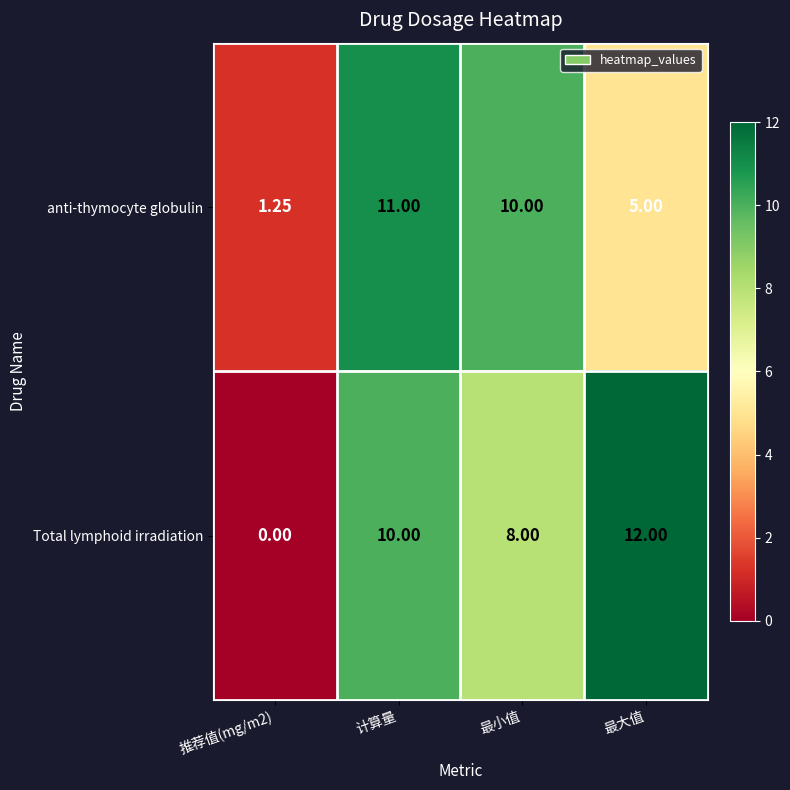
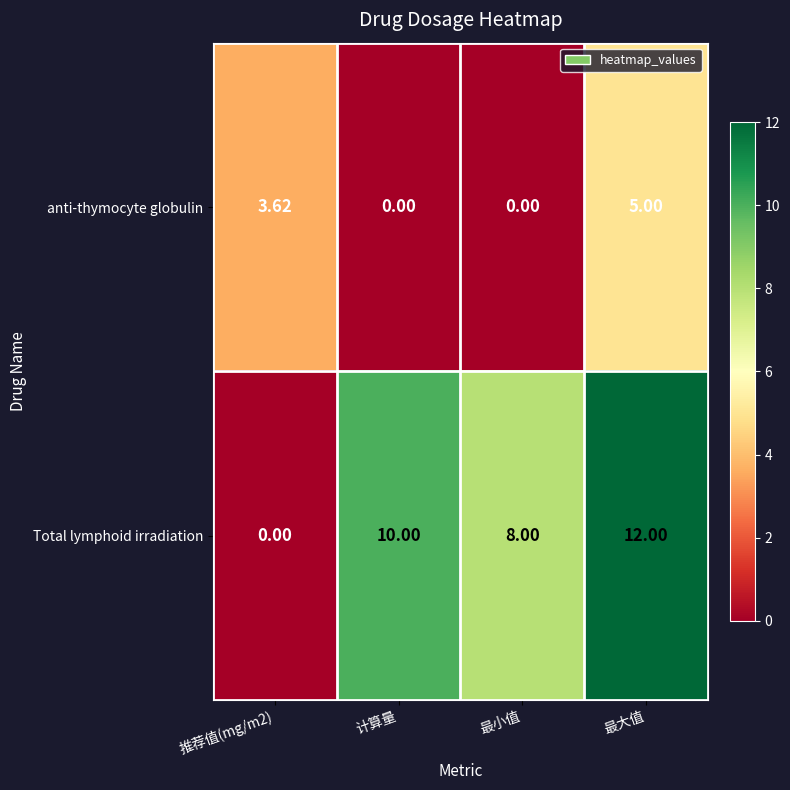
anti-thymocyte globulin, 推荐值(mg/m2): 1.25 -> 3.62
anti-thymocyte globulin, 计算量: 11.00 -> 0.00
anti-thymocyte globulin, 最小值: 10.00 -> 0.00
